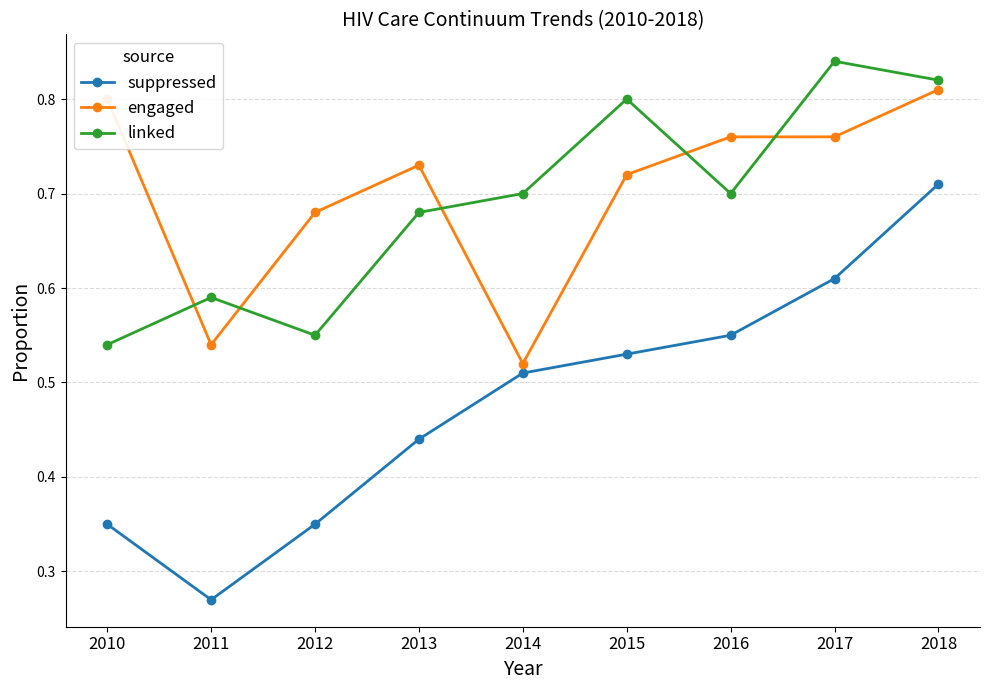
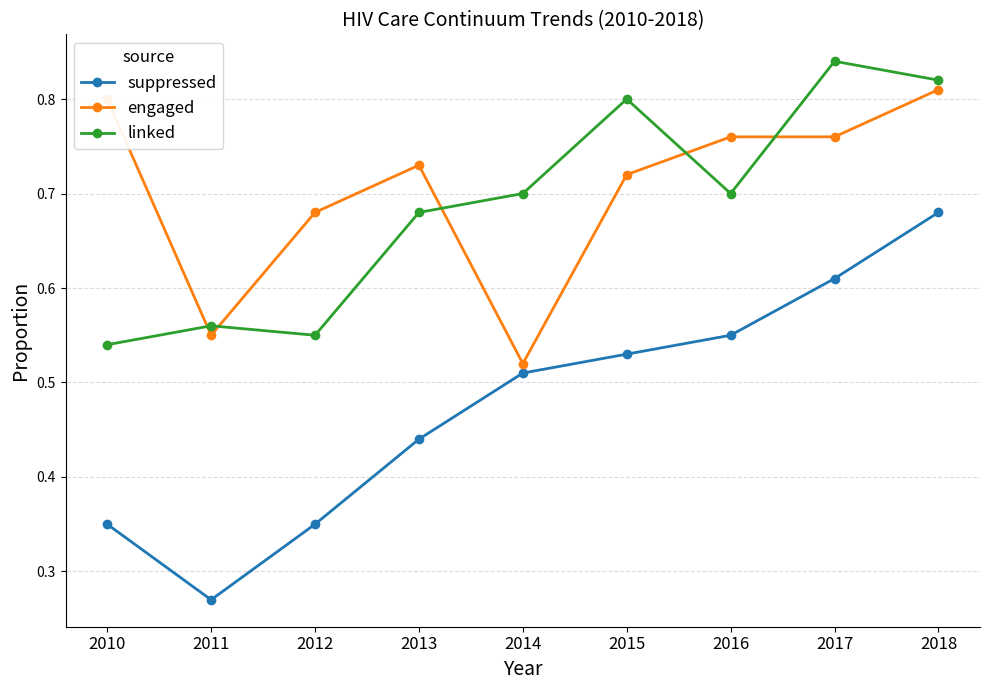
engaged, 2011: 0.54 -> 0.55
linked, 2011: 0.59 -> 0.56
suppressed, 2018: 0.71 -> 0.68
